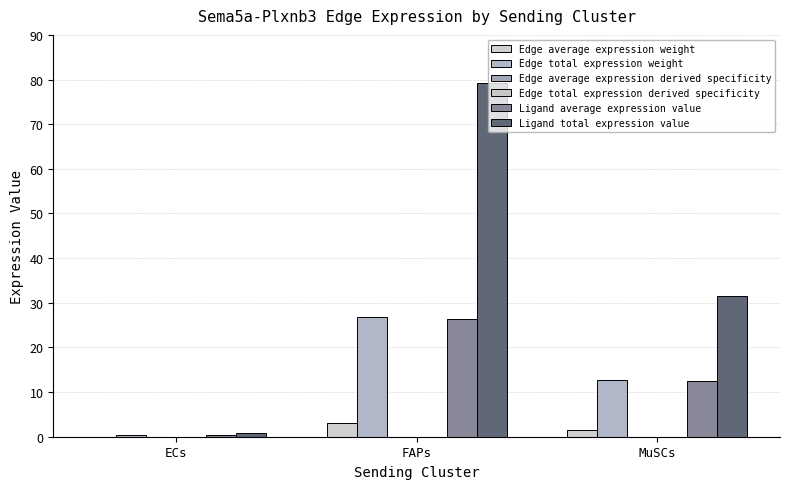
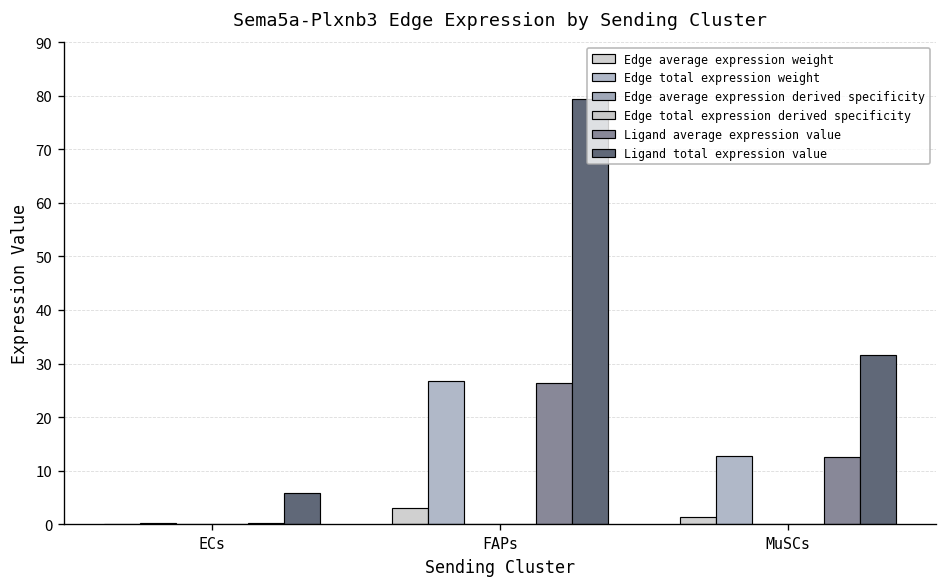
Ligand total expression value, ECs: 1 -> 6
